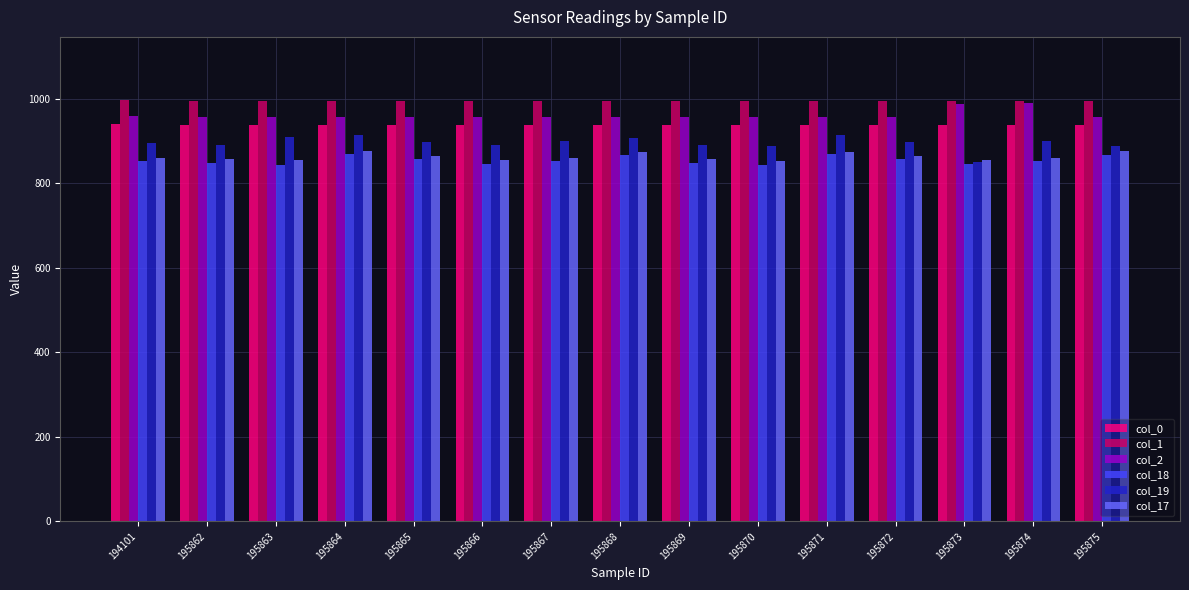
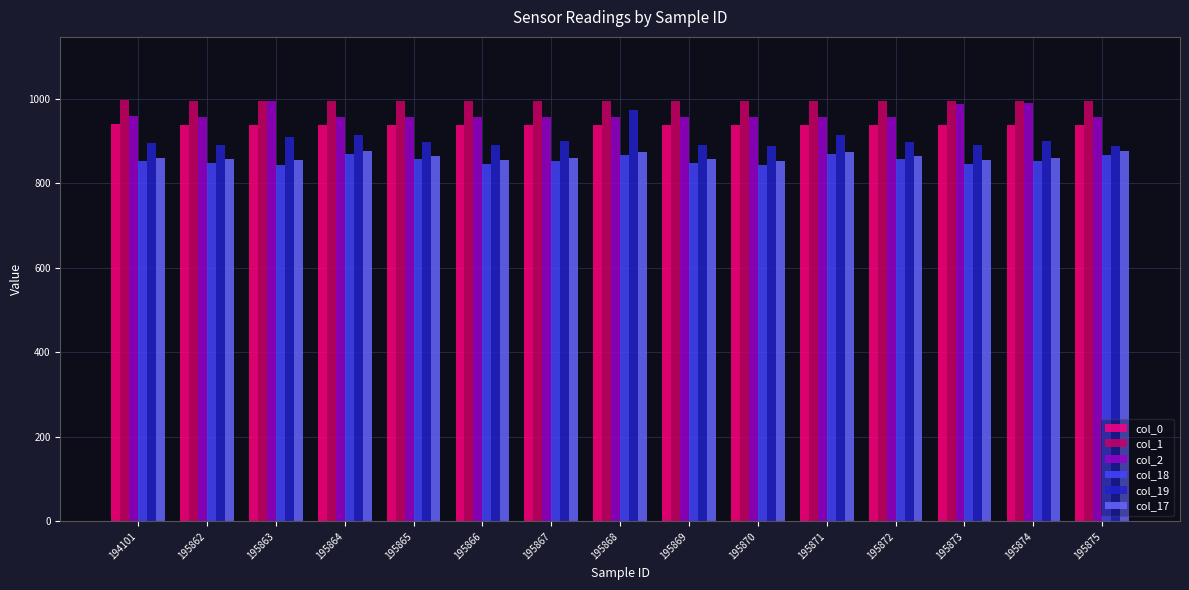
col_2, 195863: 960 -> 990
col_19, 195868: 910 -> 970
col_19, 195873: 850 -> 890
